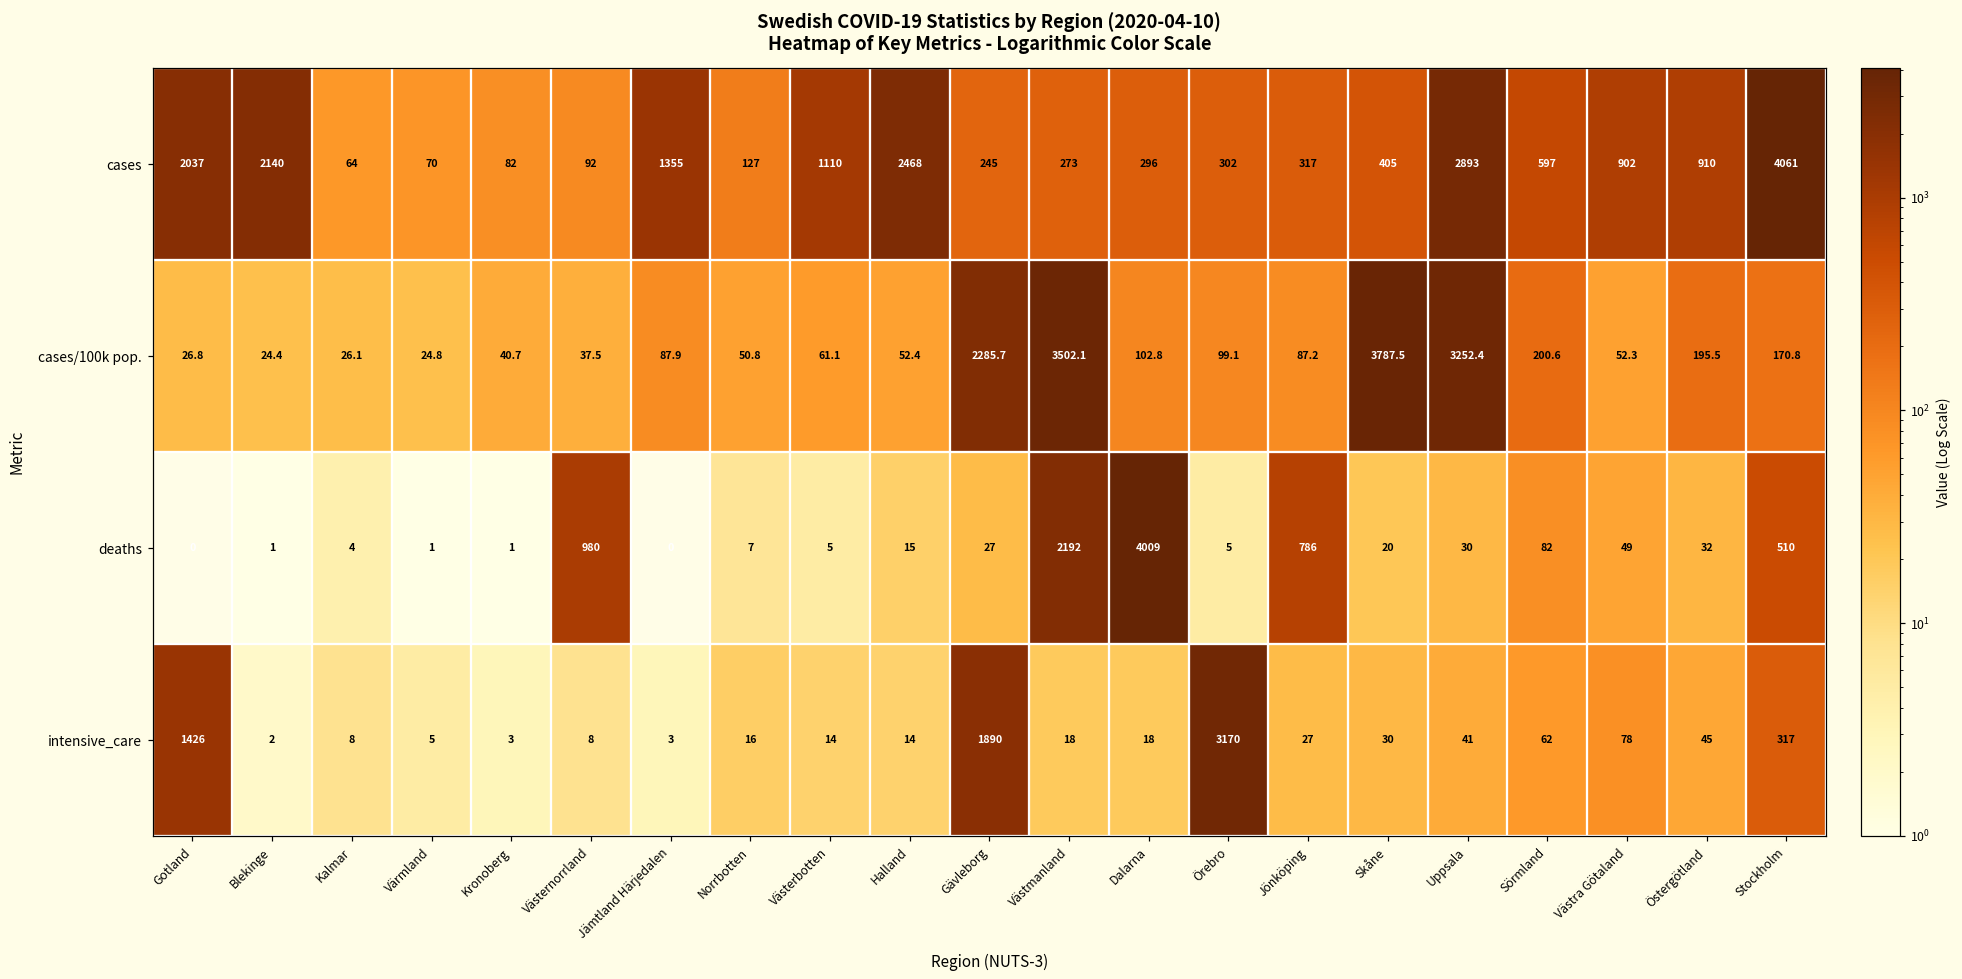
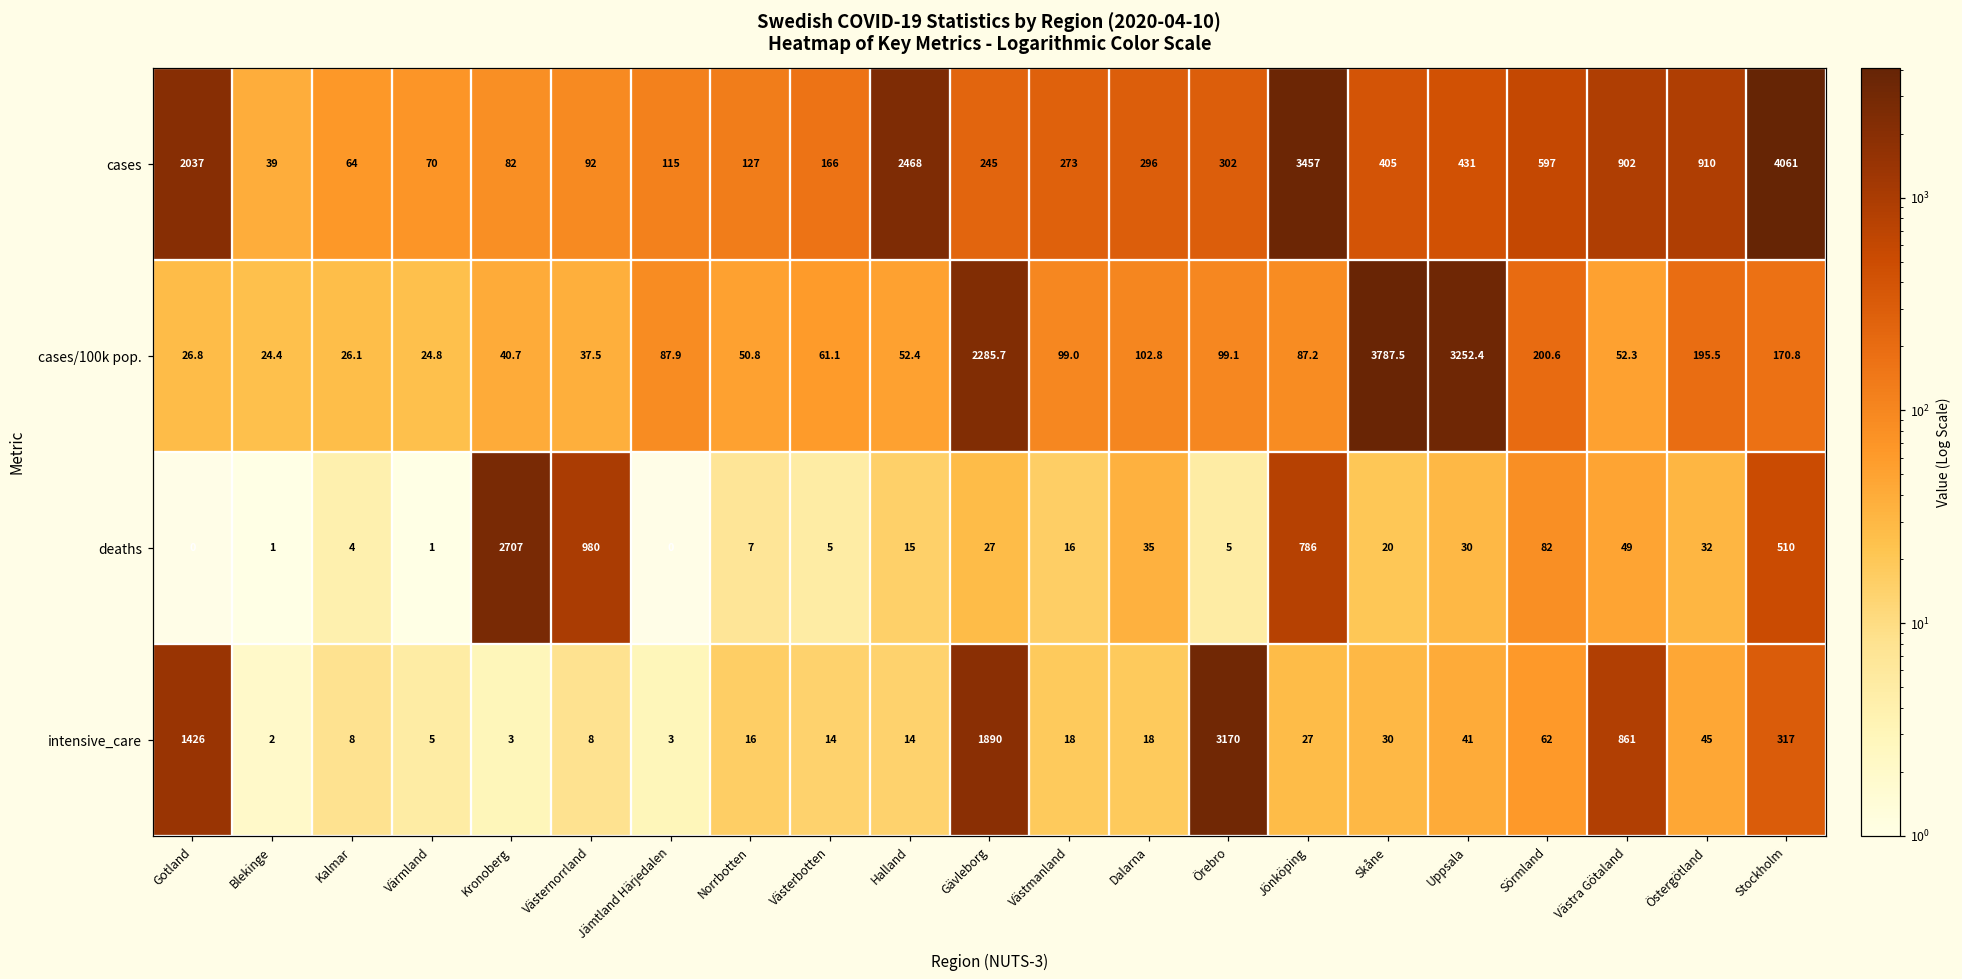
cases, Blekinge: 2140 -> 39
cases, Jämtland Härjedalen: 1355 -> 115
cases, Västerbotten: 1110 -> 166
cases, Jönköping: 317 -> 3457
cases, Uppsala: 2893 -> 431
cases/100k pop., Västmanland: 3502.1 -> 99.0
deaths, Kronoberg: 1 -> 2707
deaths, Västmanland: 2192 -> 16
deaths, Dalarna: 4009 -> 35
intensive_care, Västra Götaland: 78 -> 861
